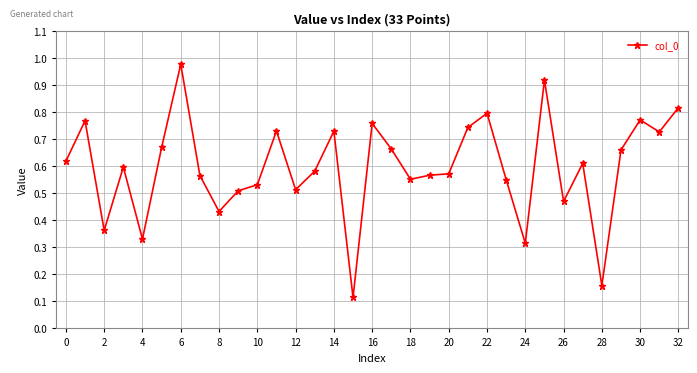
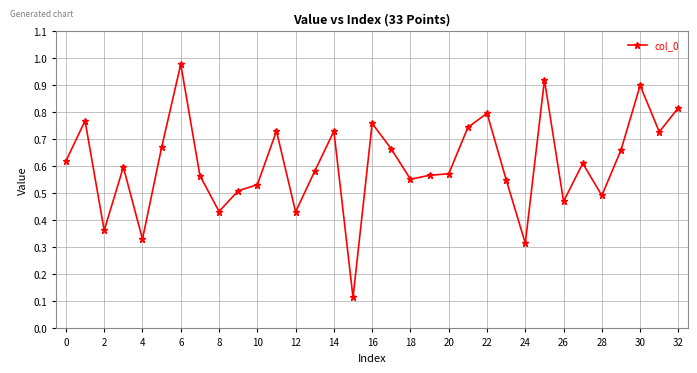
12: 0.51 -> 0.43
28: 0.16 -> 0.49
30: 0.77 -> 0.90
